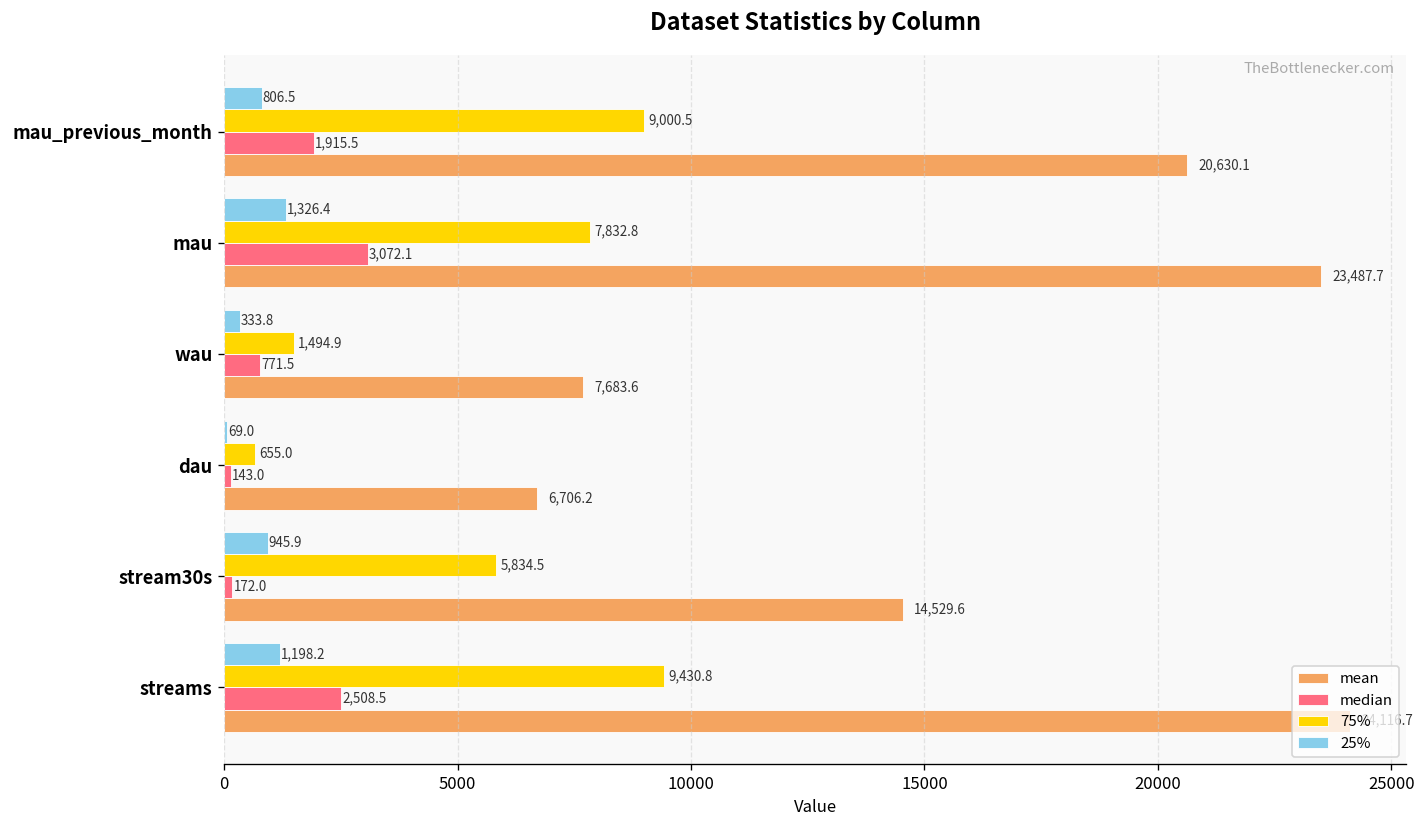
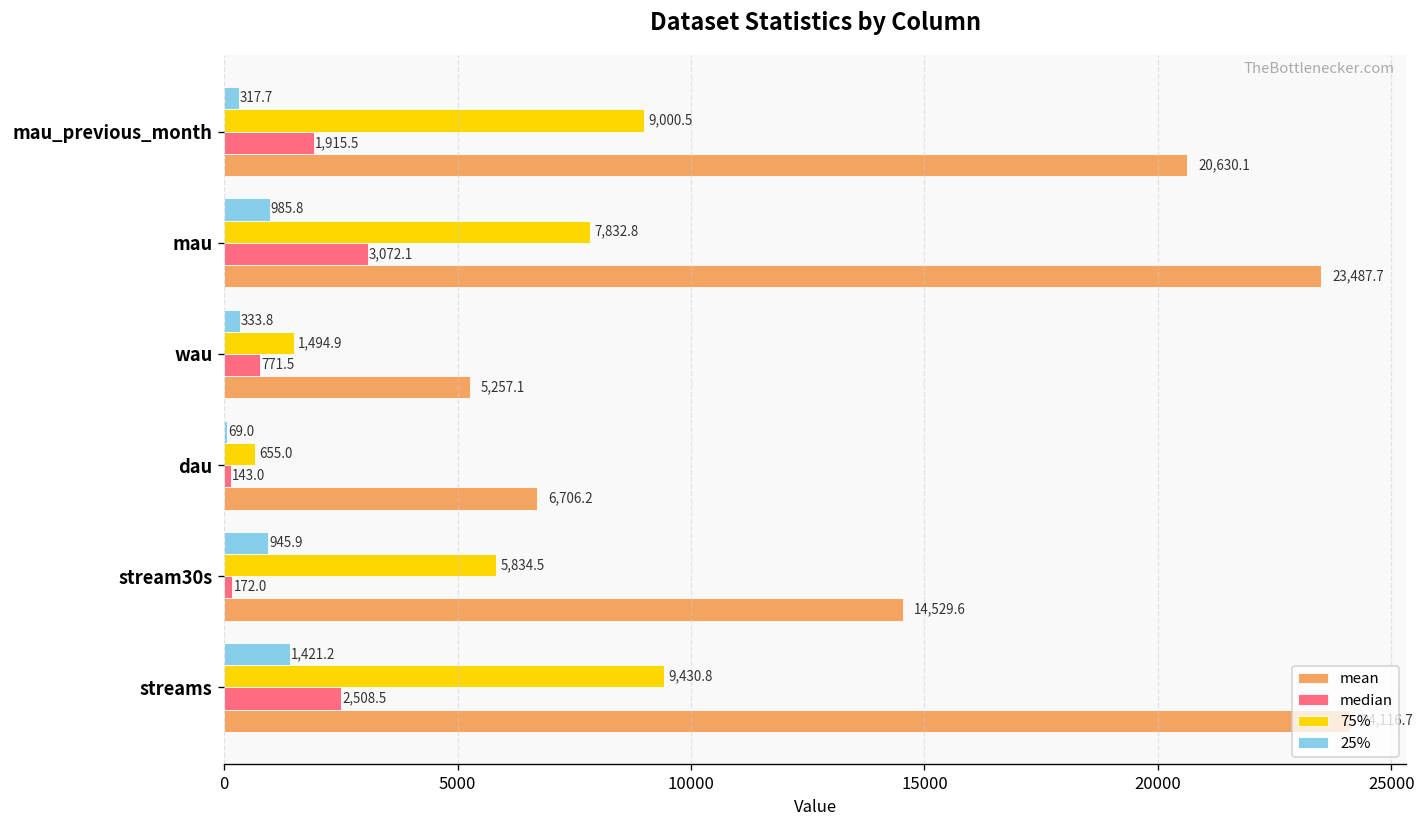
25%, mau_previous_month: 806.5 -> 317.7
25%, mau: 1,326.4 -> 985.8
mean, wau: 7,683.6 -> 5,257.1
25%, streams: 1,198.2 -> 1,421.2
